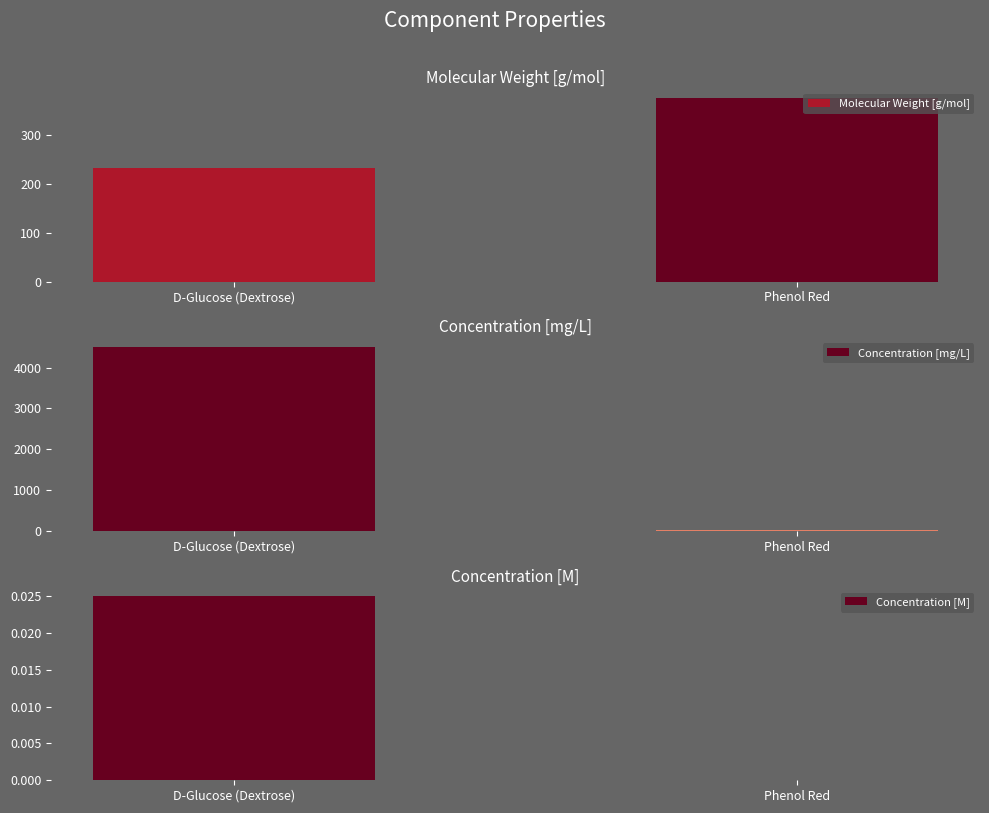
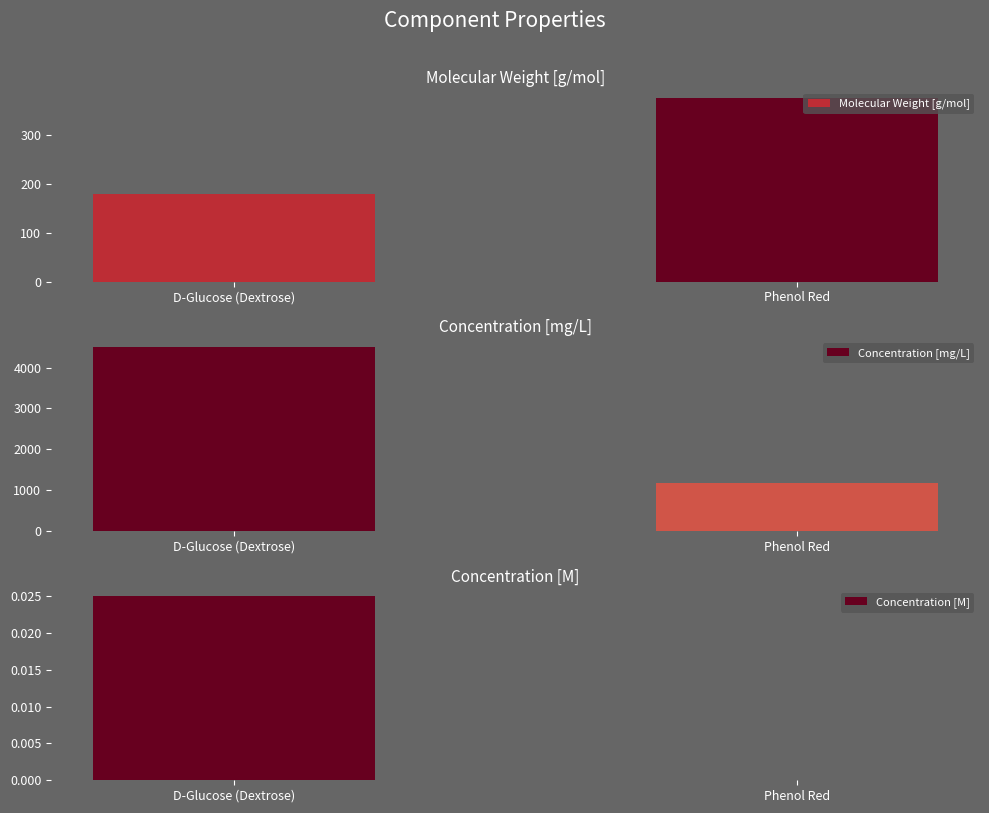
Molecular Weight [g/mol], D-Glucose (Dextrose): 230 -> 180
Concentration [mg/L], Phenol Red: 0 -> 1200
